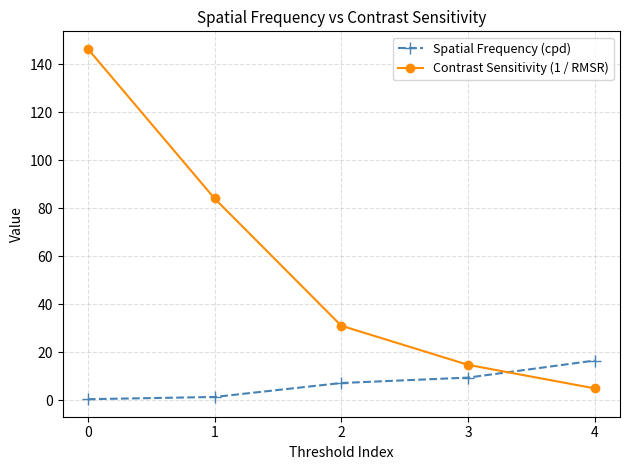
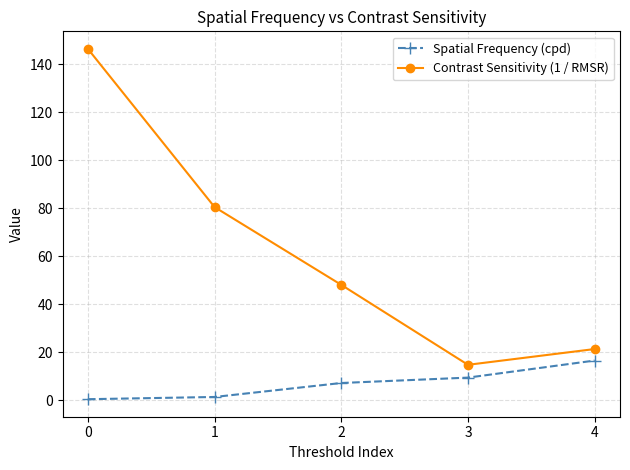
Contrast Sensitivity (1 / RMSR), 1: 84 -> 81
Contrast Sensitivity (1 / RMSR), 2: 31 -> 48
Contrast Sensitivity (1 / RMSR), 4: 5 -> 21
